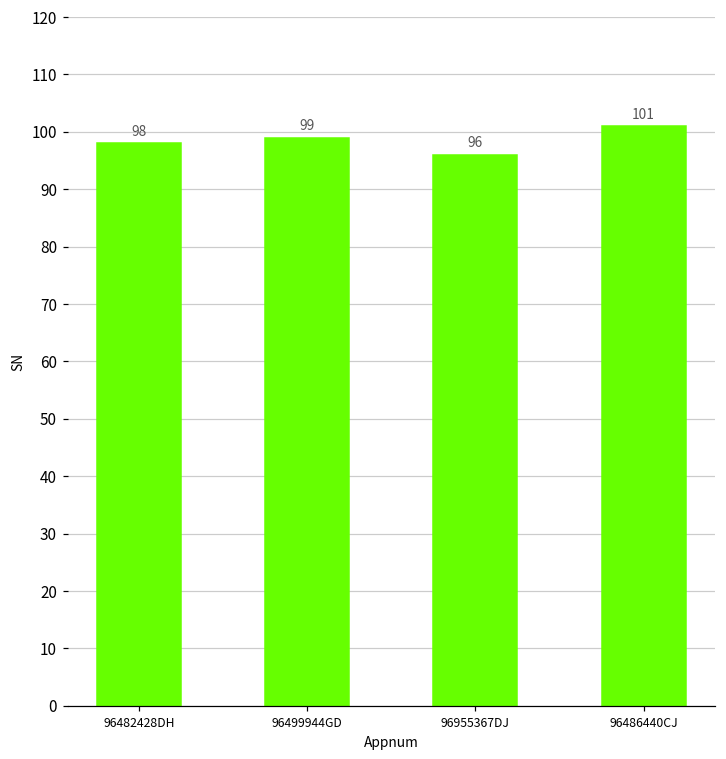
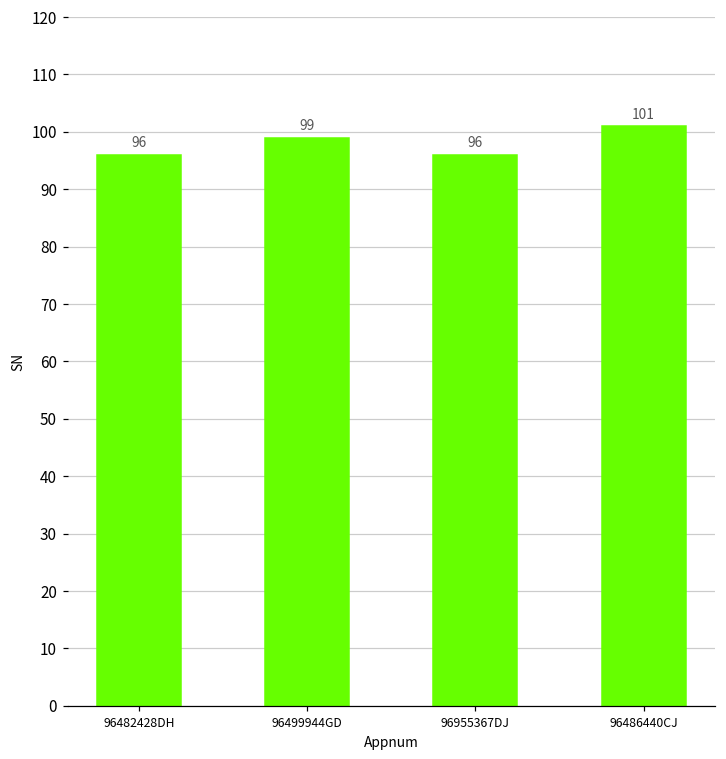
96482428DH: 98 -> 96
